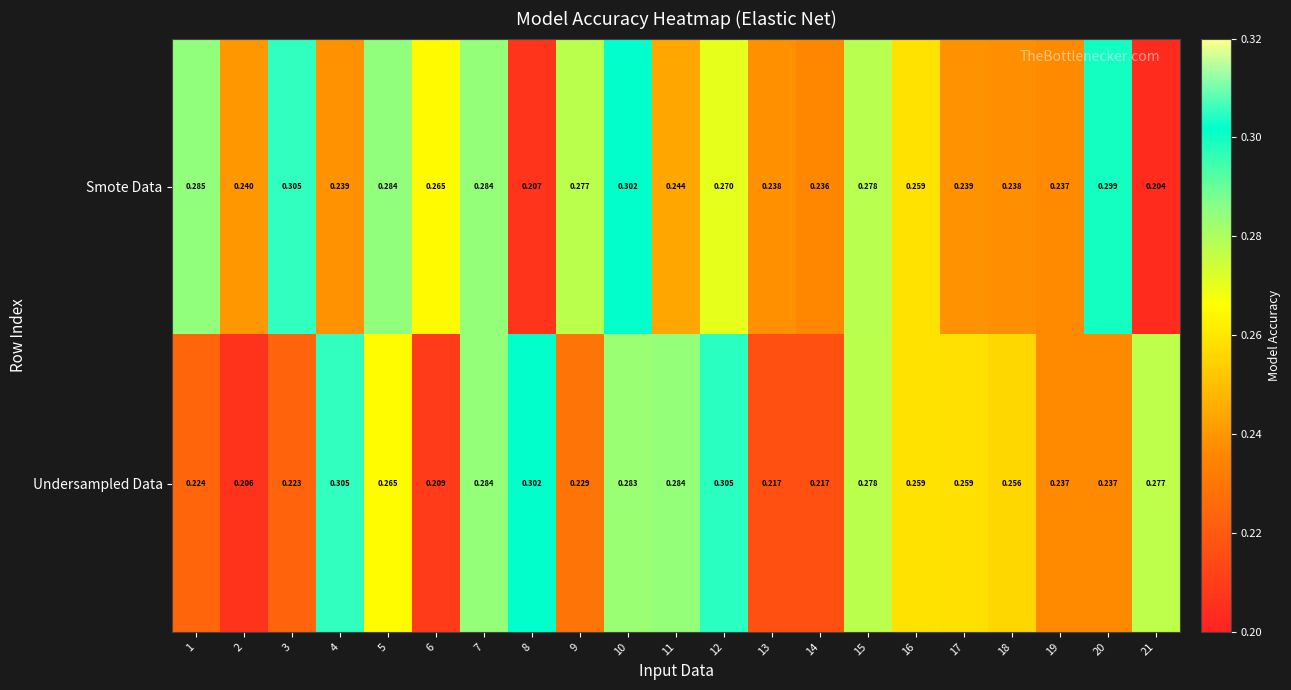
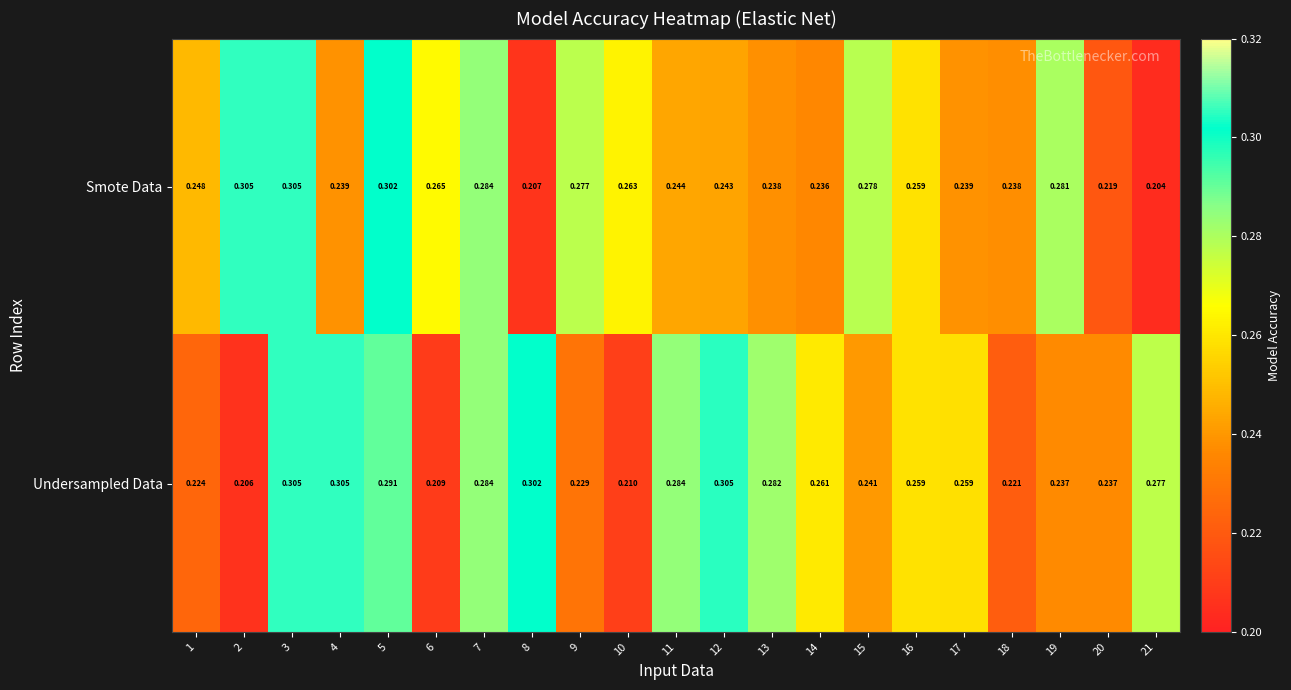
Smote Data, 1: 0.285 -> 0.248
Smote Data, 2: 0.240 -> 0.305
Smote Data, 5: 0.284 -> 0.302
Smote Data, 10: 0.302 -> 0.263
Smote Data, 12: 0.270 -> 0.243
Smote Data, 19: 0.237 -> 0.281
Smote Data, 20: 0.299 -> 0.219
Undersampled Data, 3: 0.223 -> 0.305
Undersampled Data, 5: 0.265 -> 0.291
Undersampled Data, 10: 0.283 -> 0.210
Undersampled Data, 13: 0.217 -> 0.282
Undersampled Data, 14: 0.217 -> 0.261
Undersampled Data, 15: 0.278 -> 0.241
Undersampled Data, 18: 0.256 -> 0.221
